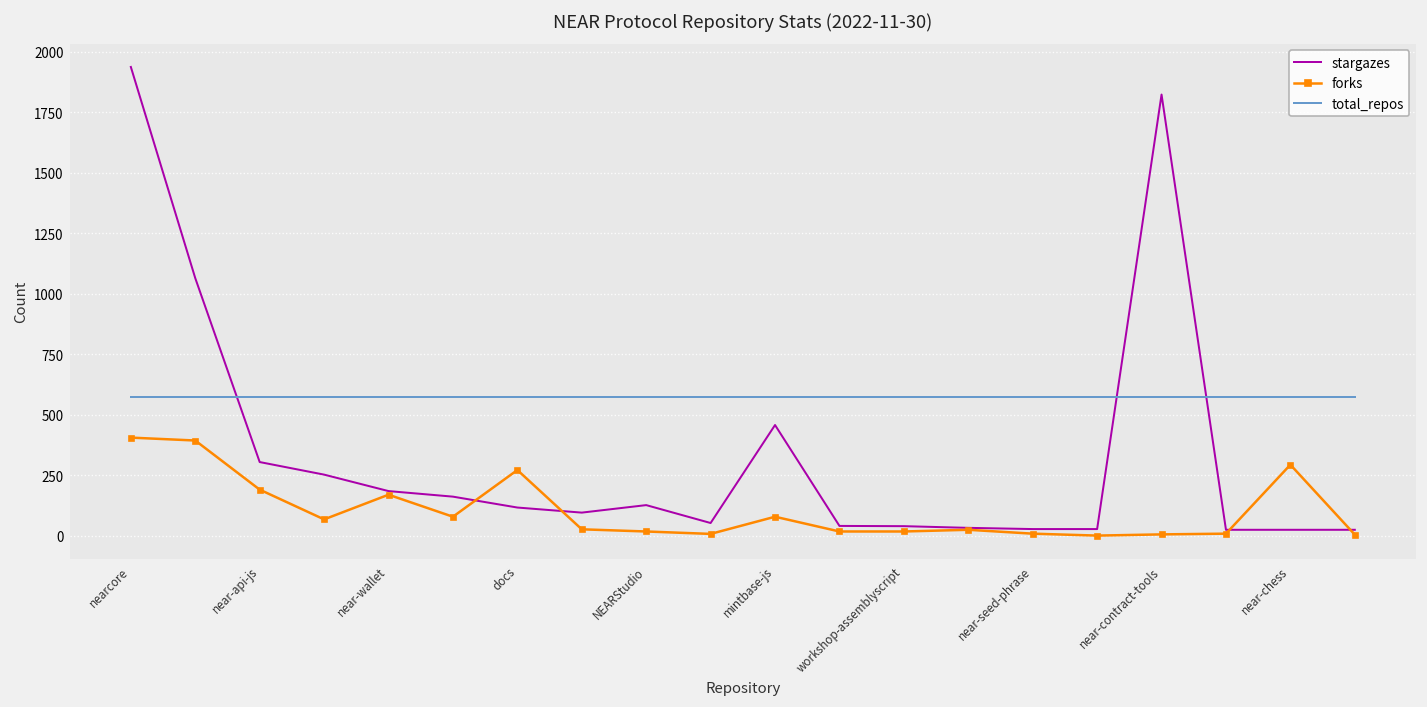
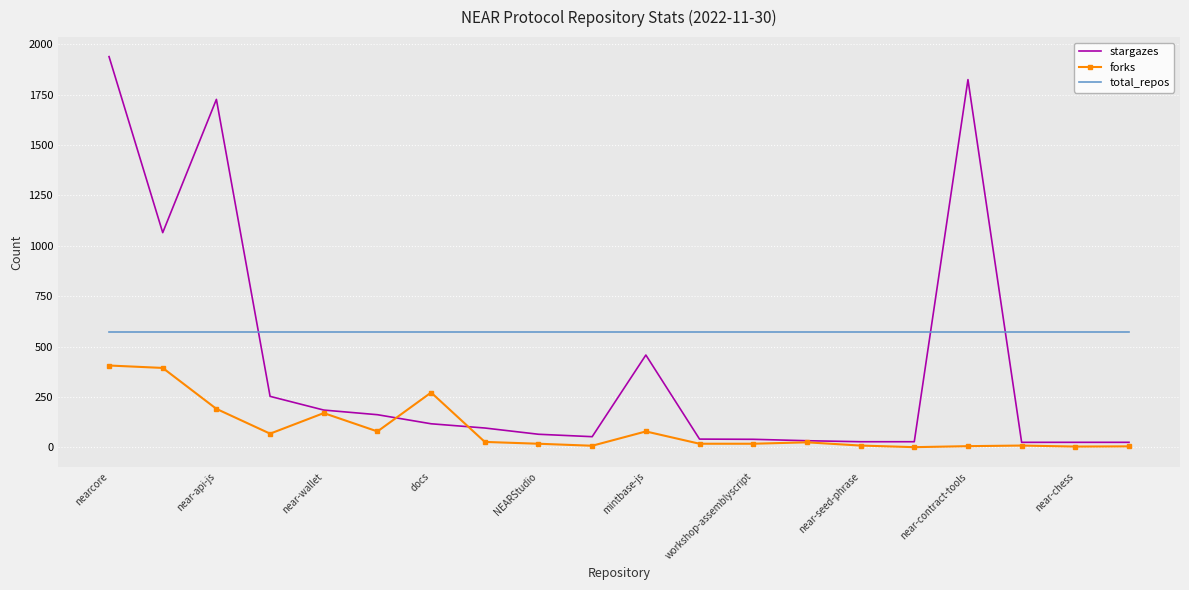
stargazes, near-api-js: 310 -> 1730
stargazes, NEARStudio: 130 -> 70
forks, near-chess: 290 -> 0
